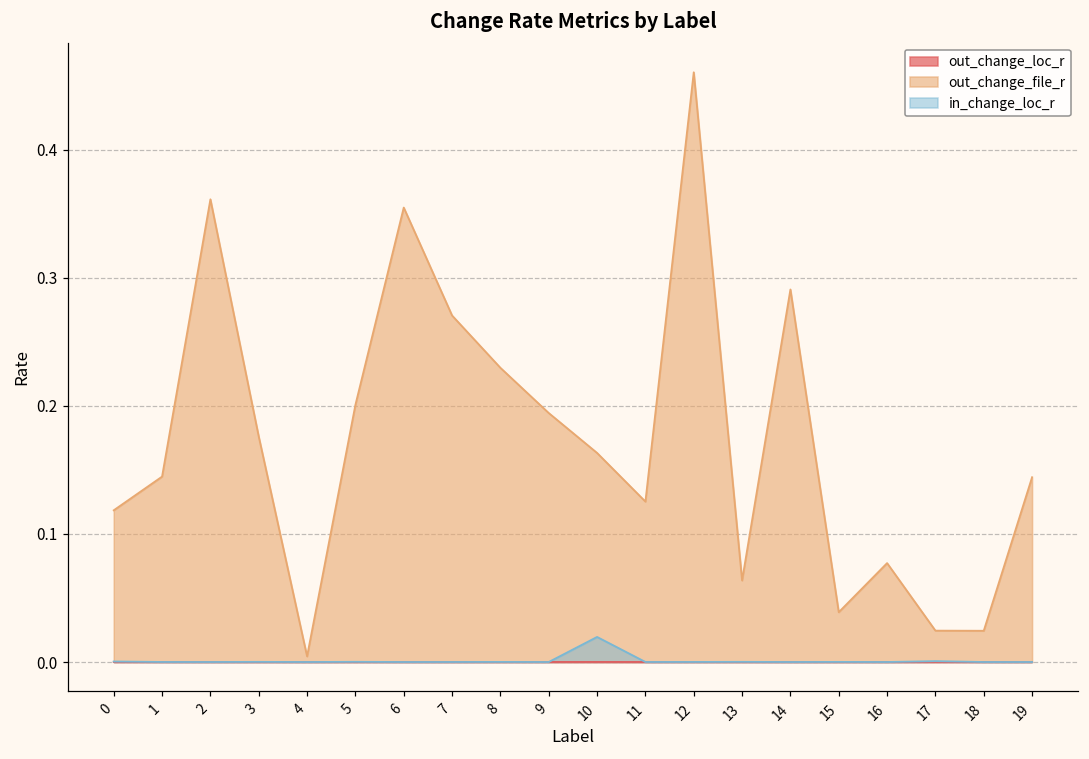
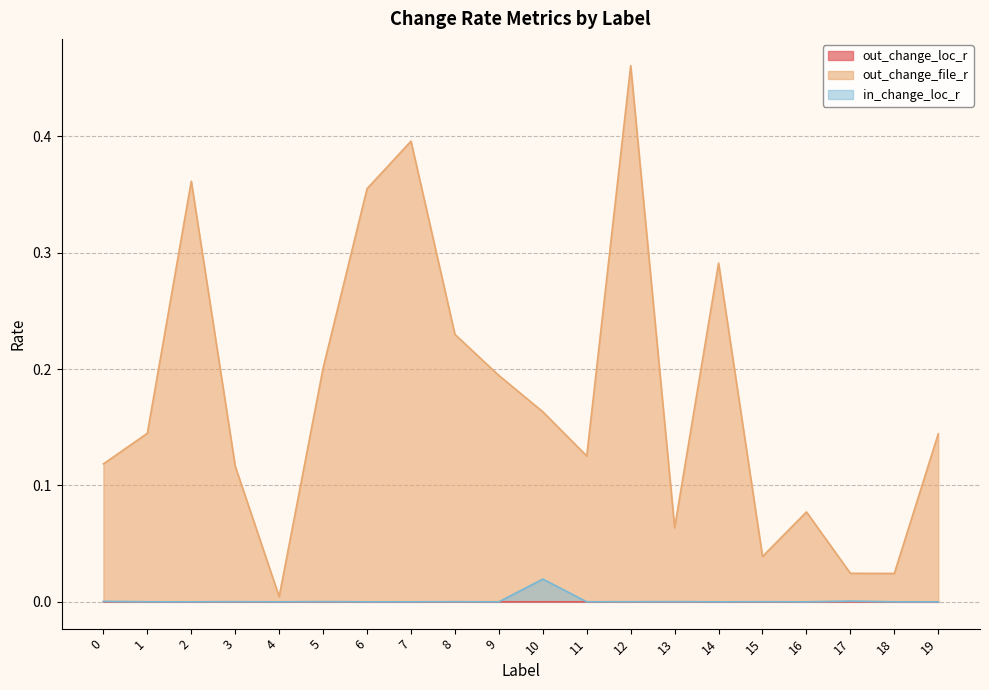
out_change_file_r, 3: 0.176 -> 0.116
out_change_file_r, 7: 0.271 -> 0.396
